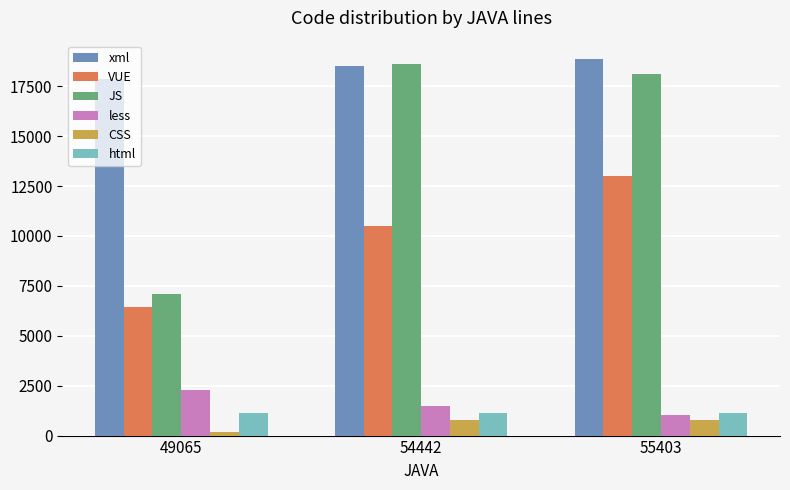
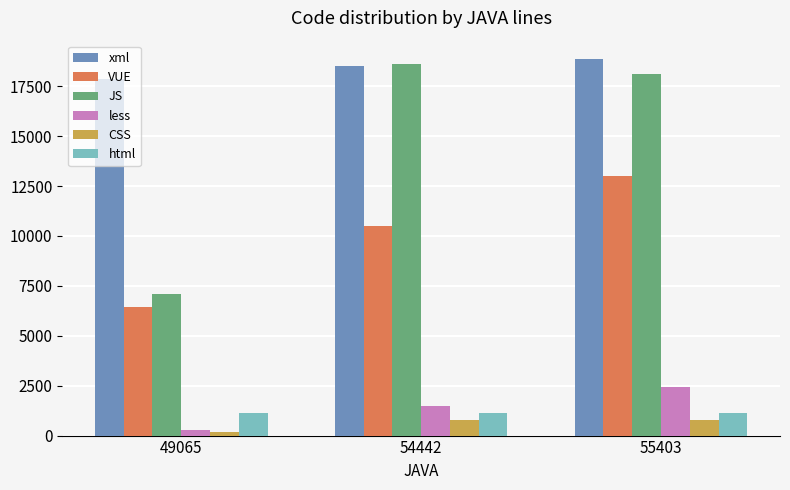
less, 49065: 2300 -> 300
less, 55403: 1000 -> 2400
